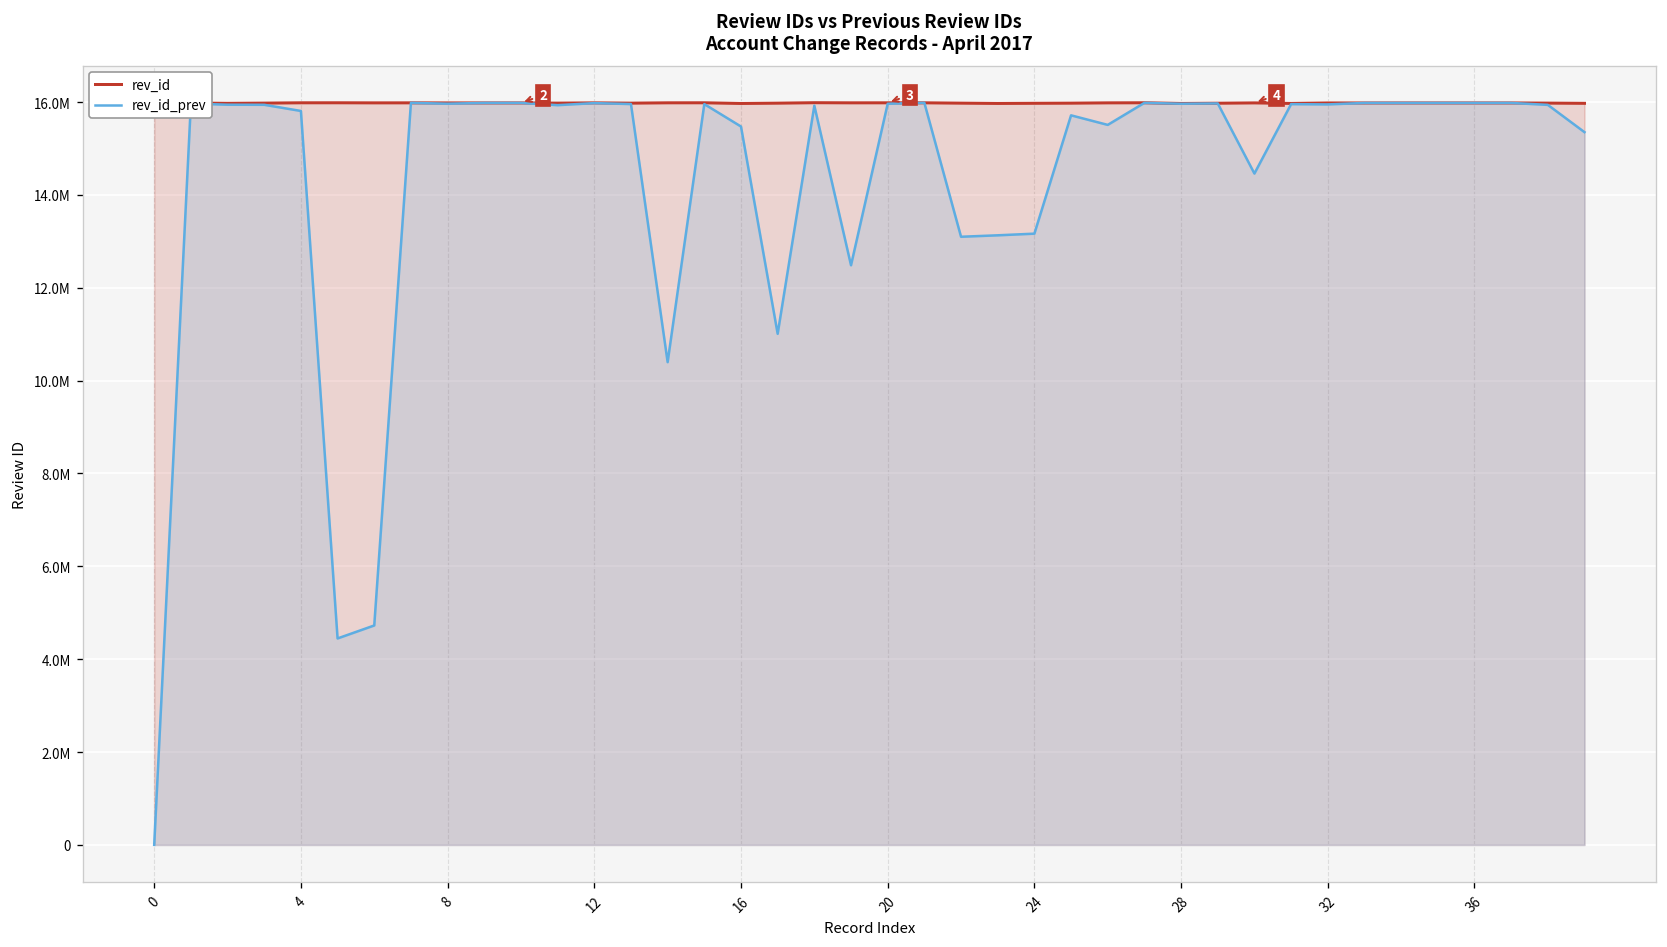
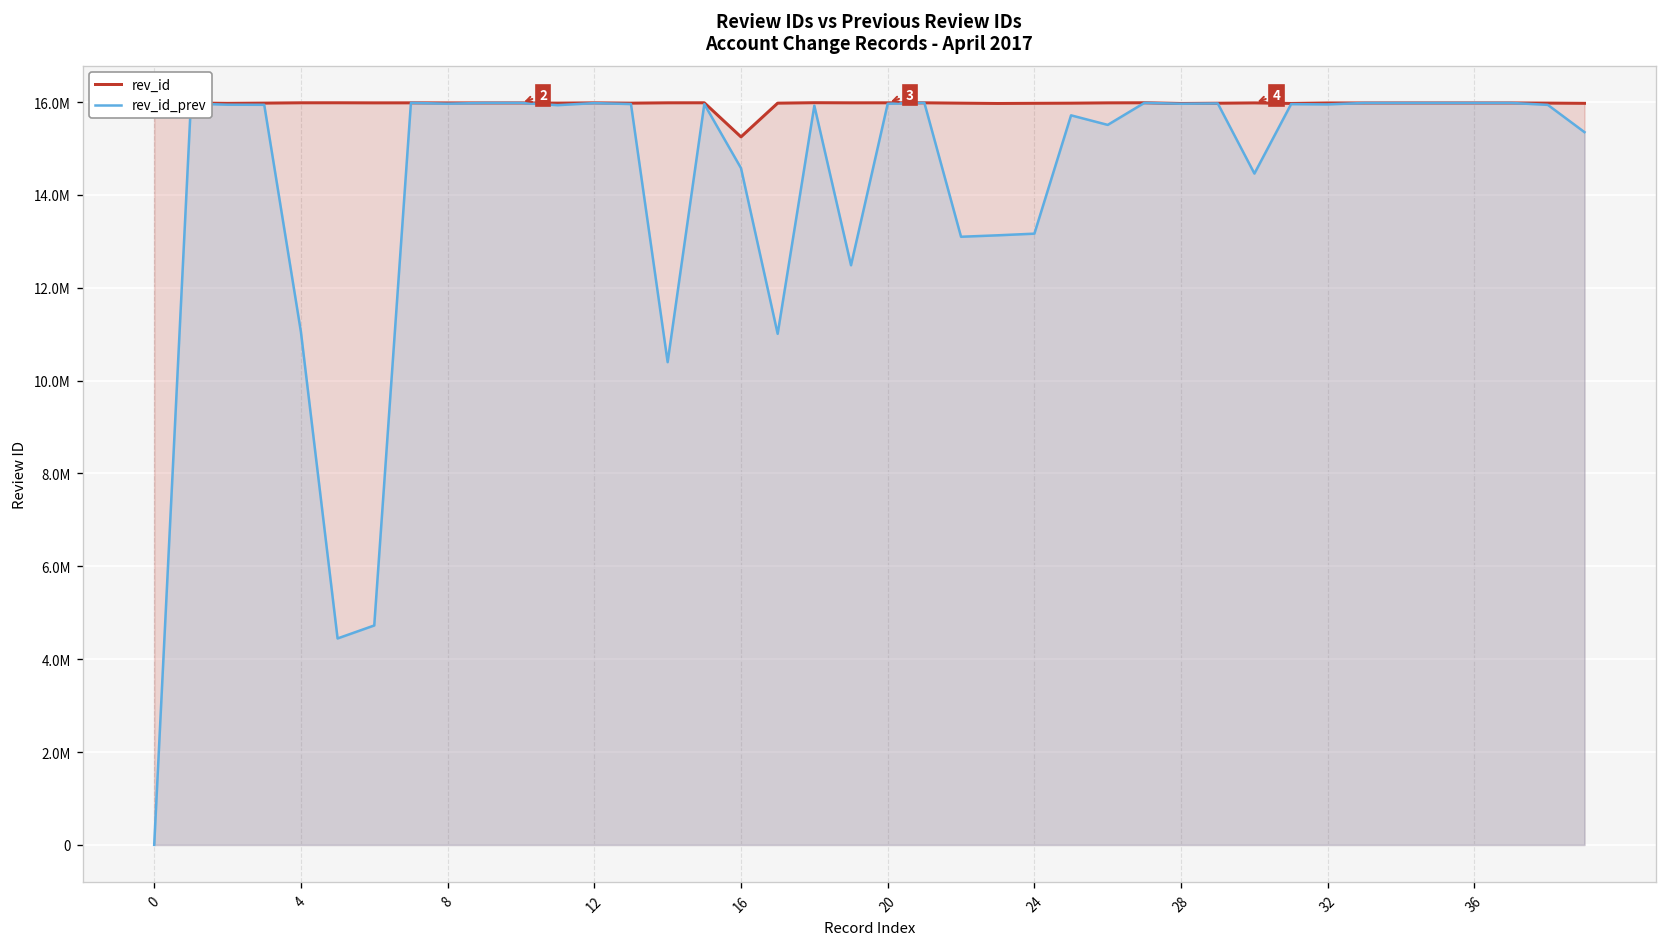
rev_id_prev, 4: 15800000 -> 11100000
rev_id, 16: 16000000 -> 15300000
rev_id_prev, 16: 15500000 -> 14600000
